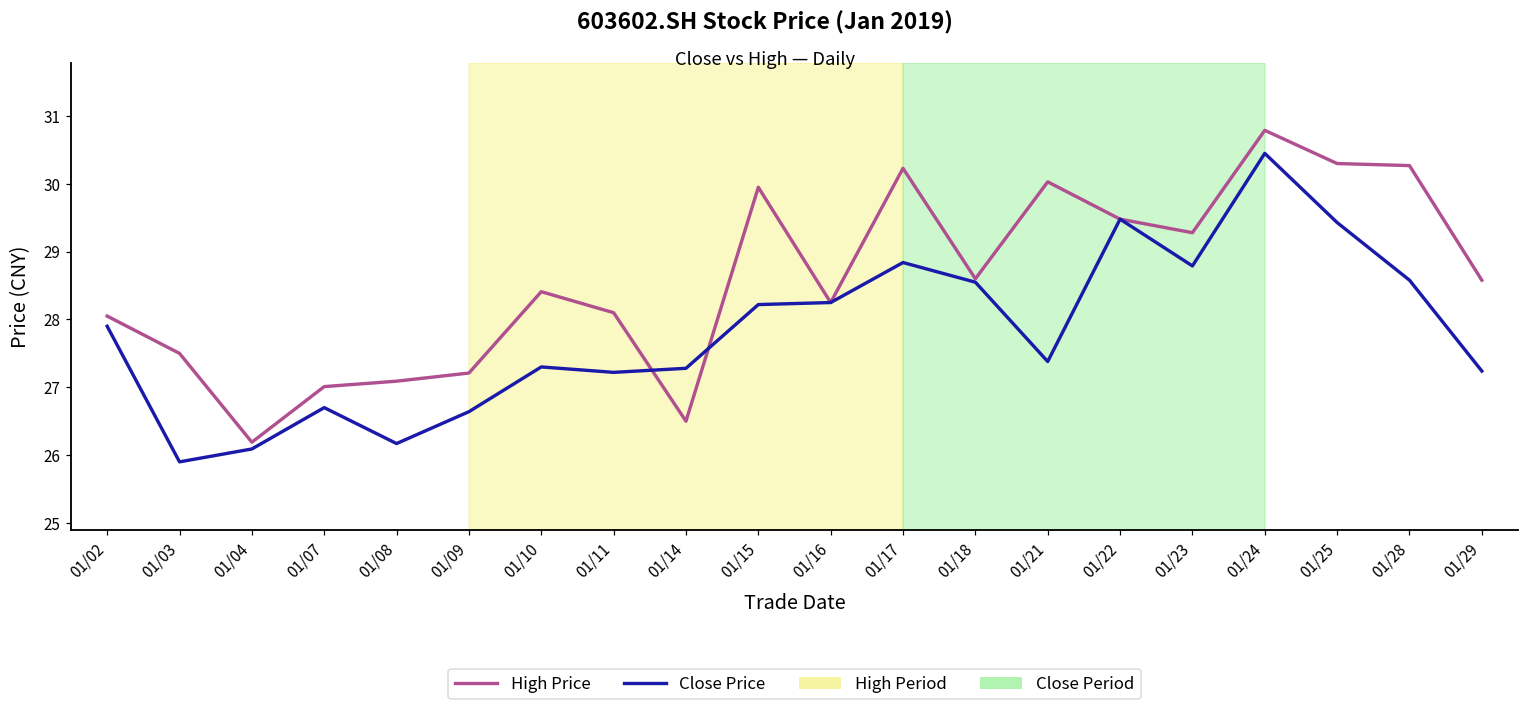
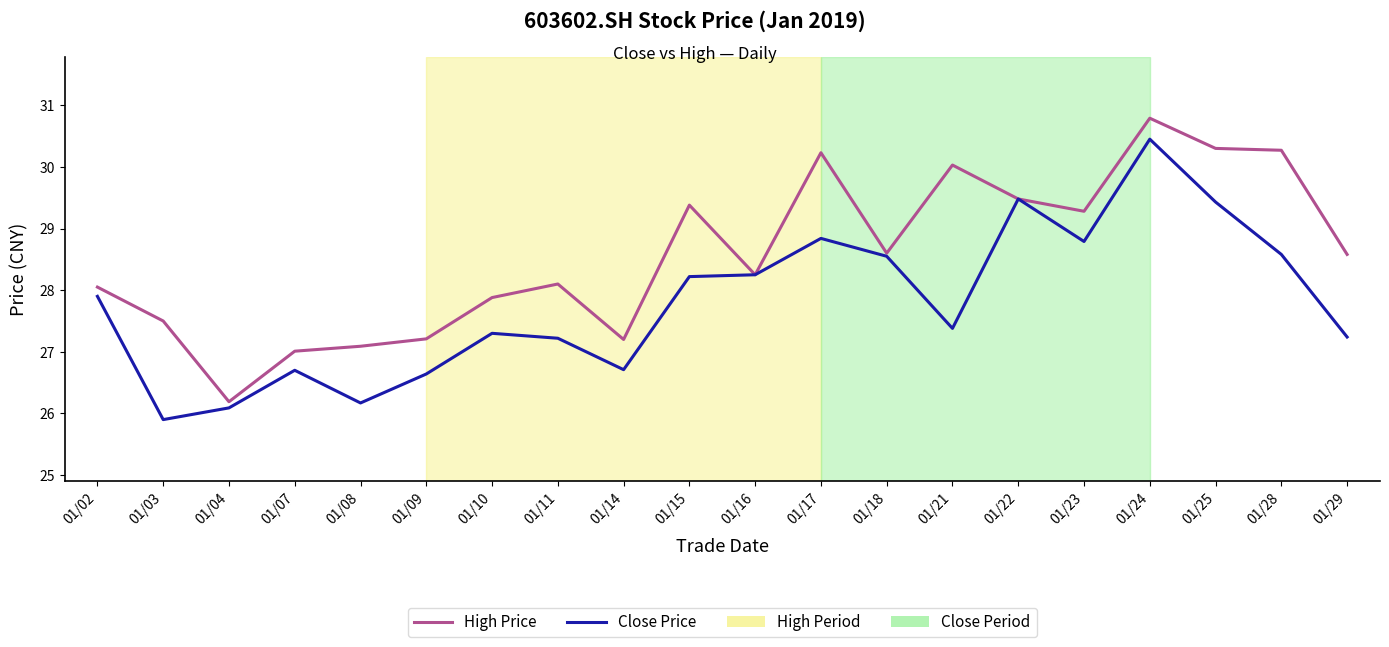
High Price, 01/10: 28.4 -> 27.9
High Price, 01/14: 26.5 -> 27.2
Close Price, 01/14: 27.3 -> 26.7
High Price, 01/15: 30.0 -> 29.4
